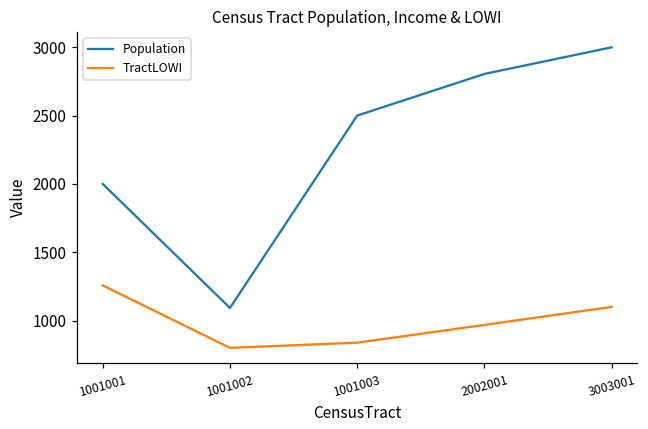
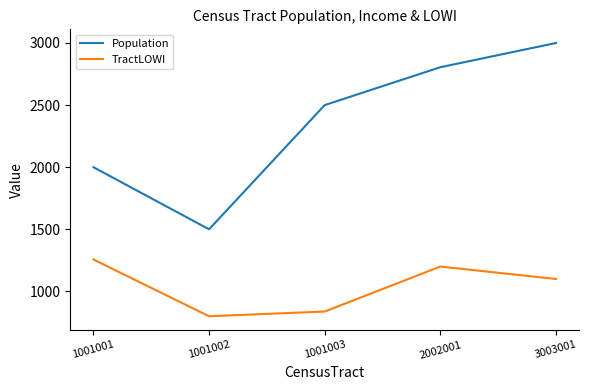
Population, 1001002: 1090 -> 1500
TractLOWI, 2002001: 970 -> 1200
